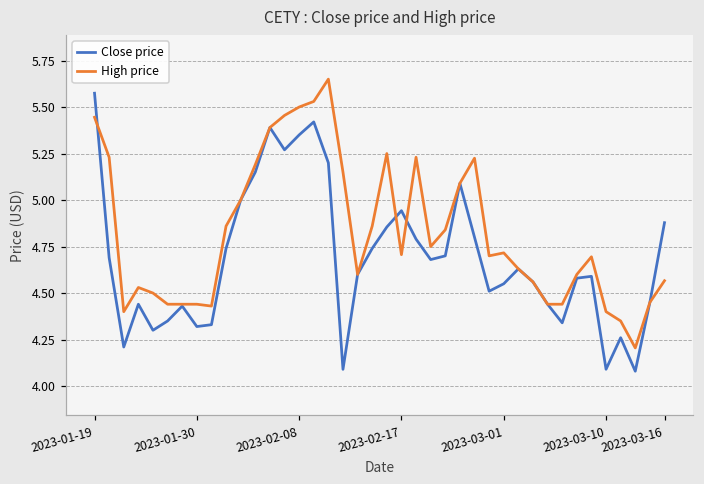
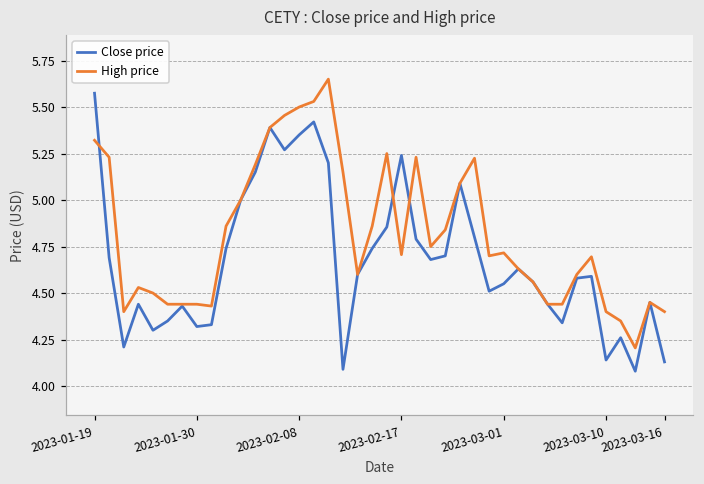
High price, 2023-01-19: 5.45 -> 5.32
Close price, 2023-02-17: 4.94 -> 5.24
Close price, 2023-03-10: 4.09 -> 4.14
Close price, 2023-03-16: 4.88 -> 4.13
High price, 2023-03-16: 4.57 -> 4.40
